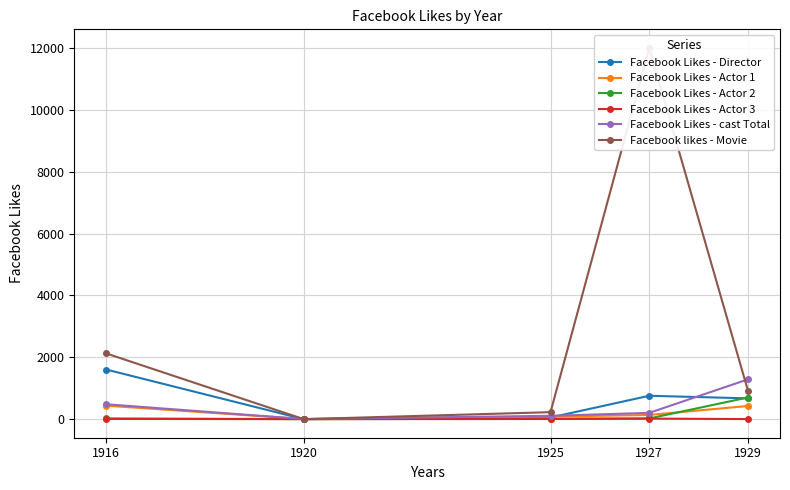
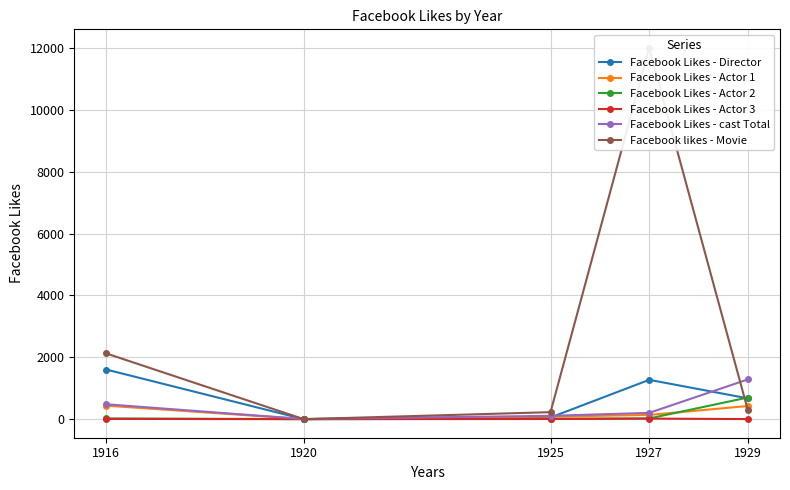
Facebook Likes - Director, 1927: 800 -> 1300
Facebook likes - Movie, 1929: 900 -> 300
